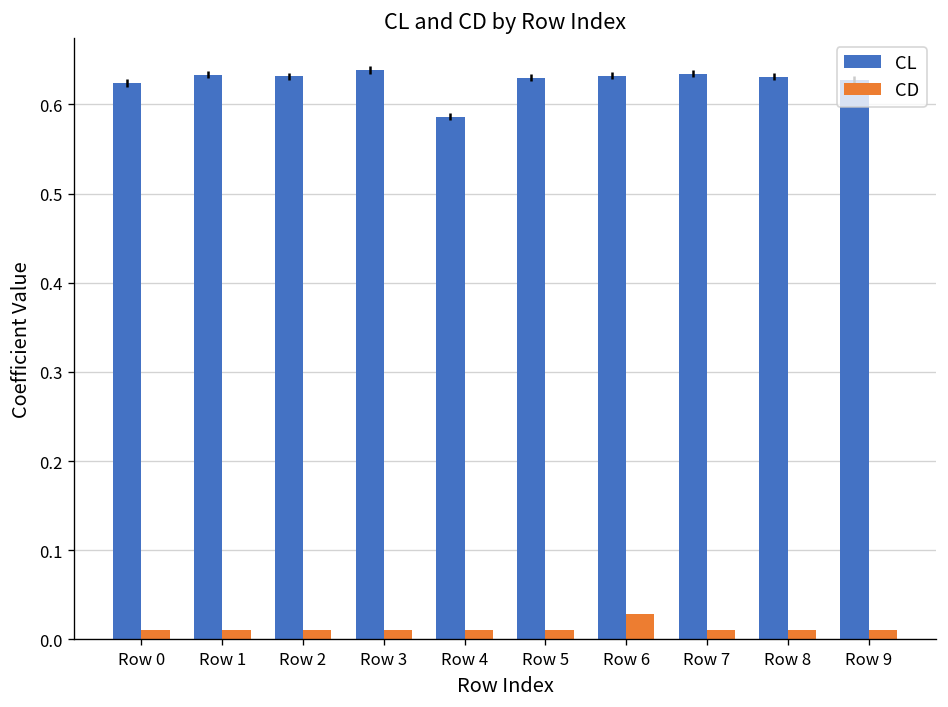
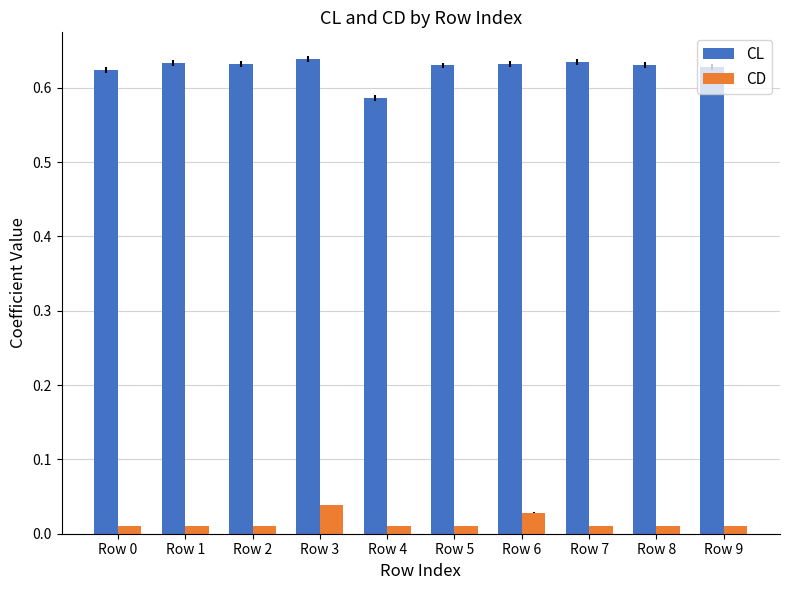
CD, Row 3: 0.01 -> 0.04
